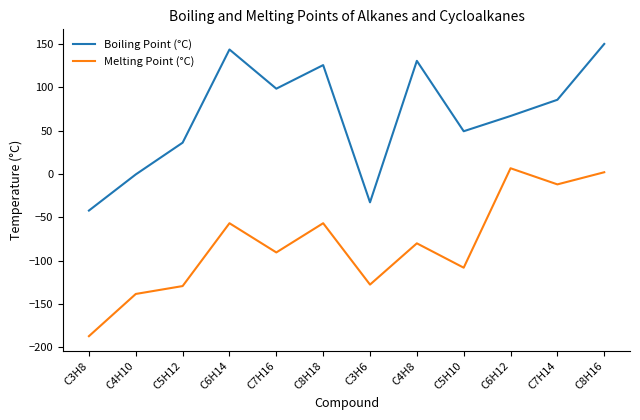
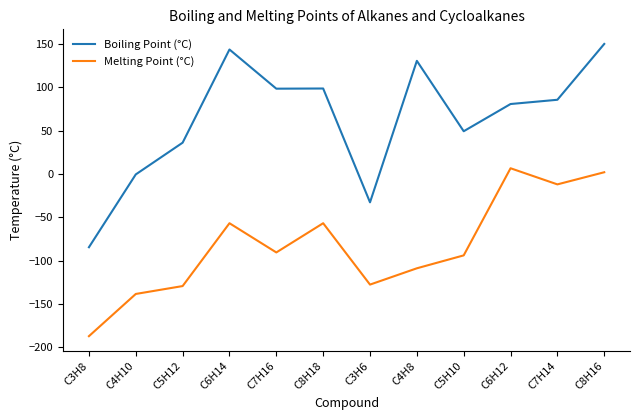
Boiling Point (°C), C3H8: -40 -> -80
Boiling Point (°C), C8H18: 130 -> 100
Melting Point (°C), C4H8: -80 -> -110
Melting Point (°C), C5H10: -110 -> -90
Boiling Point (°C), C6H12: 70 -> 80
